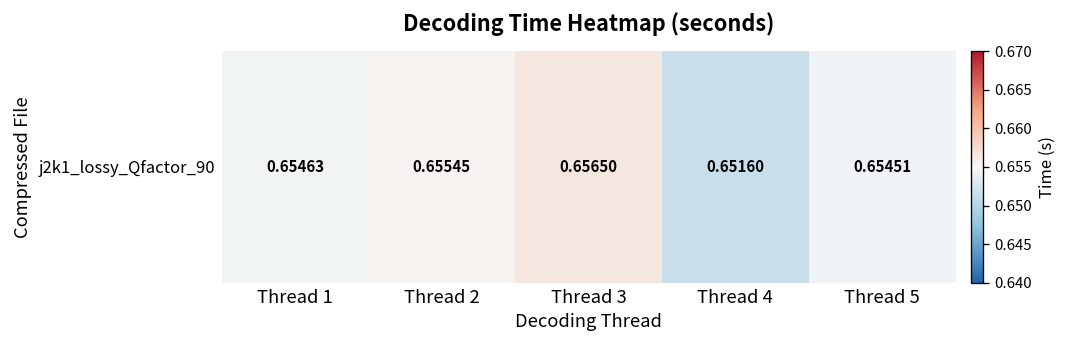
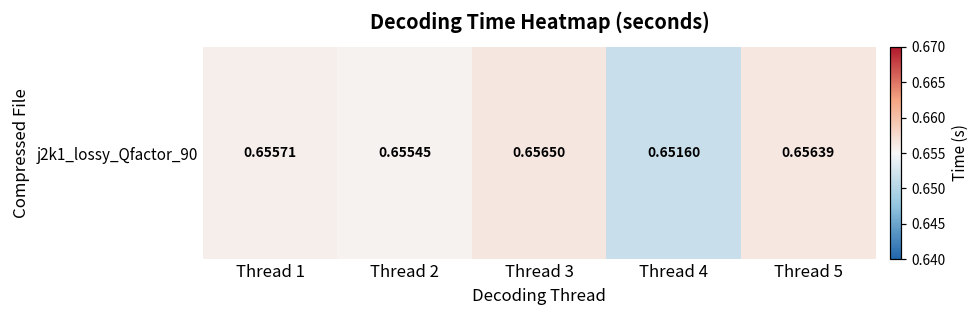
j2k1_lossy_Qfactor_90, Thread 1: 0.65463 -> 0.65571
j2k1_lossy_Qfactor_90, Thread 5: 0.65451 -> 0.65639
